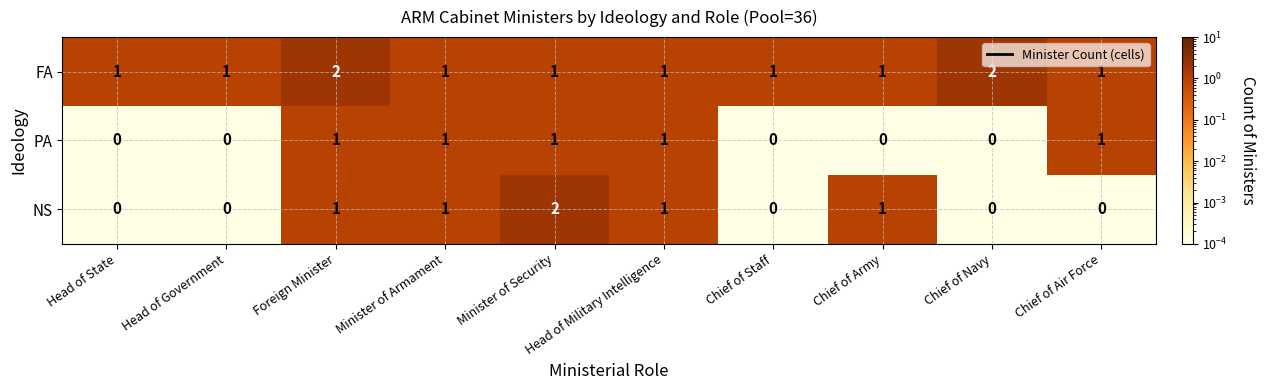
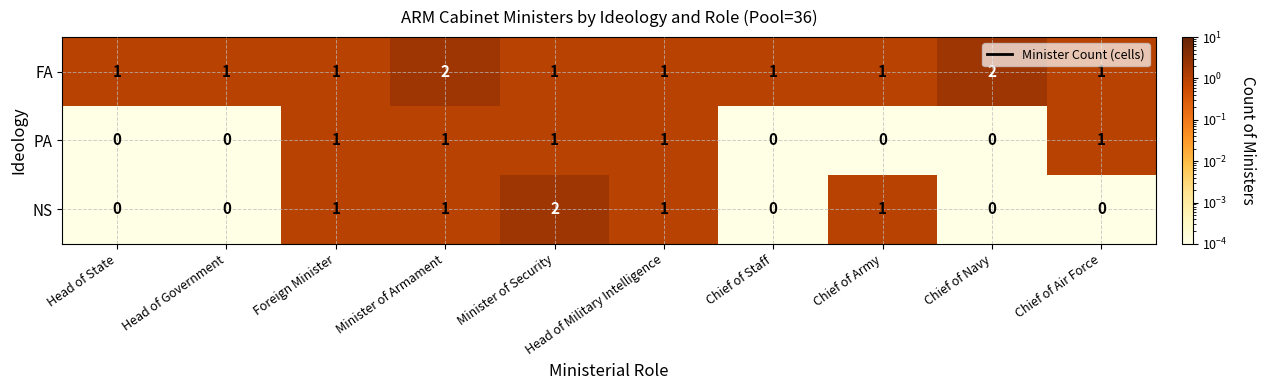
FA, Foreign Minister: 2 -> 1
FA, Minister of Armament: 1 -> 2
